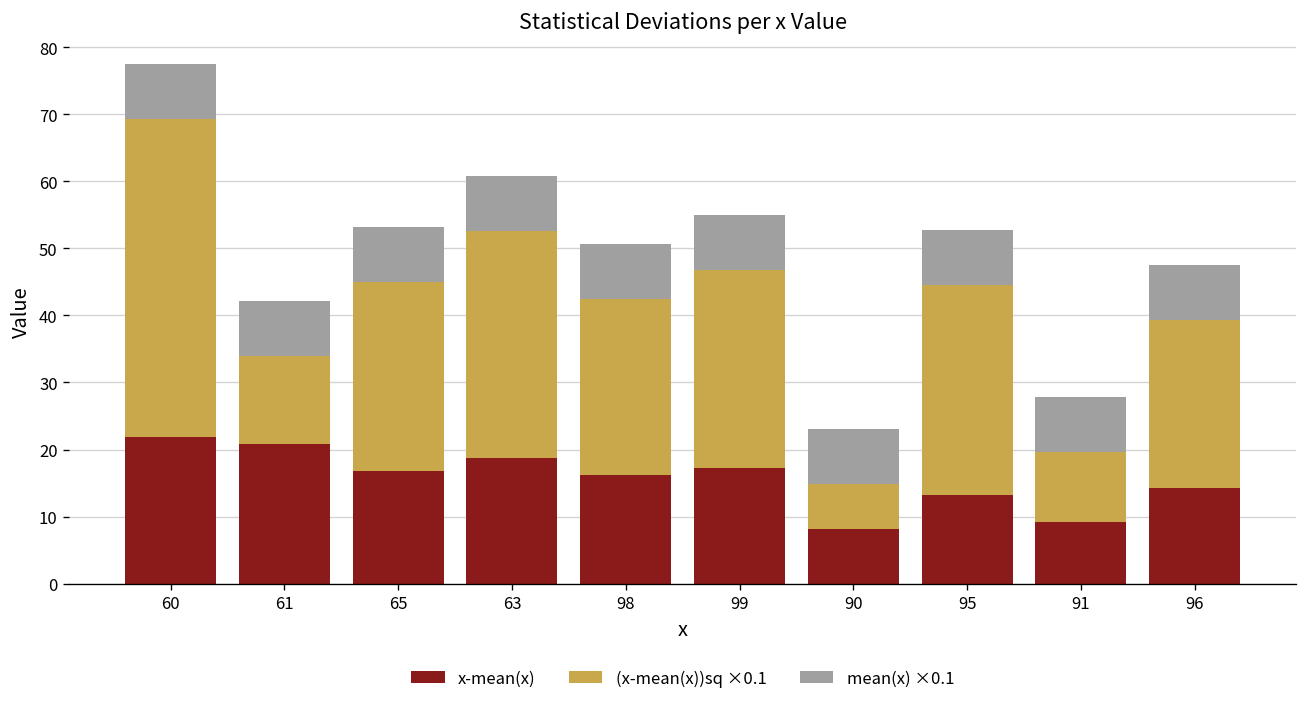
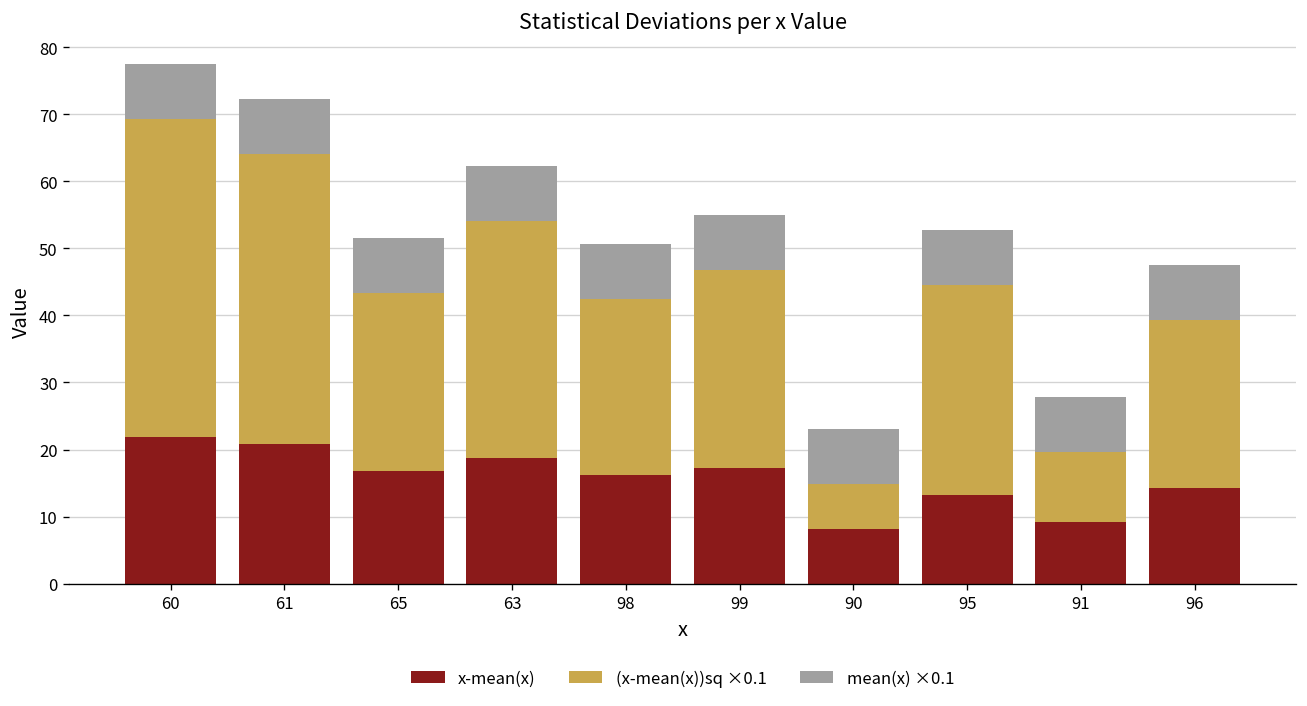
(x-mean(x))sq ×0.1, 61: 13 -> 43
(x-mean(x))sq ×0.1, 65: 28 -> 27
(x-mean(x))sq ×0.1, 63: 34 -> 35
